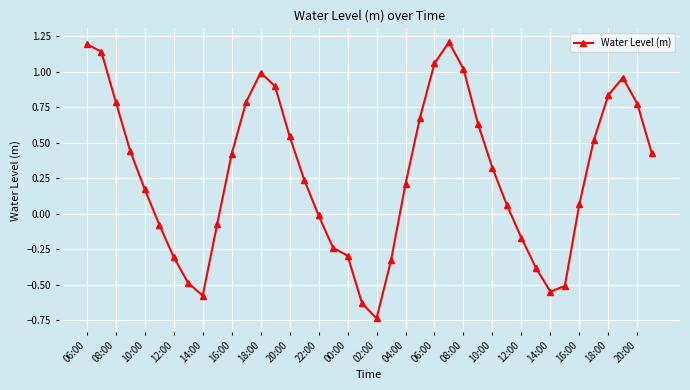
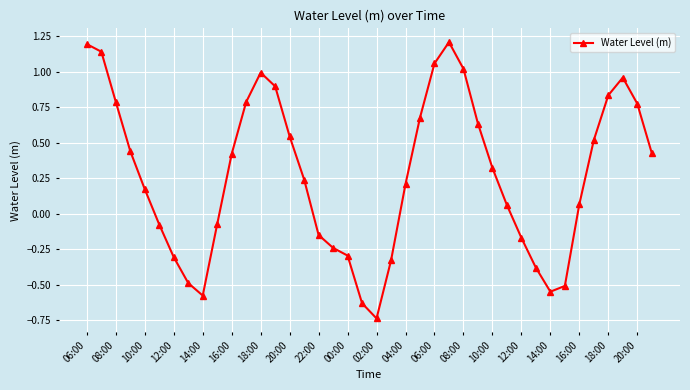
22:00: -0.01 -> -0.15
